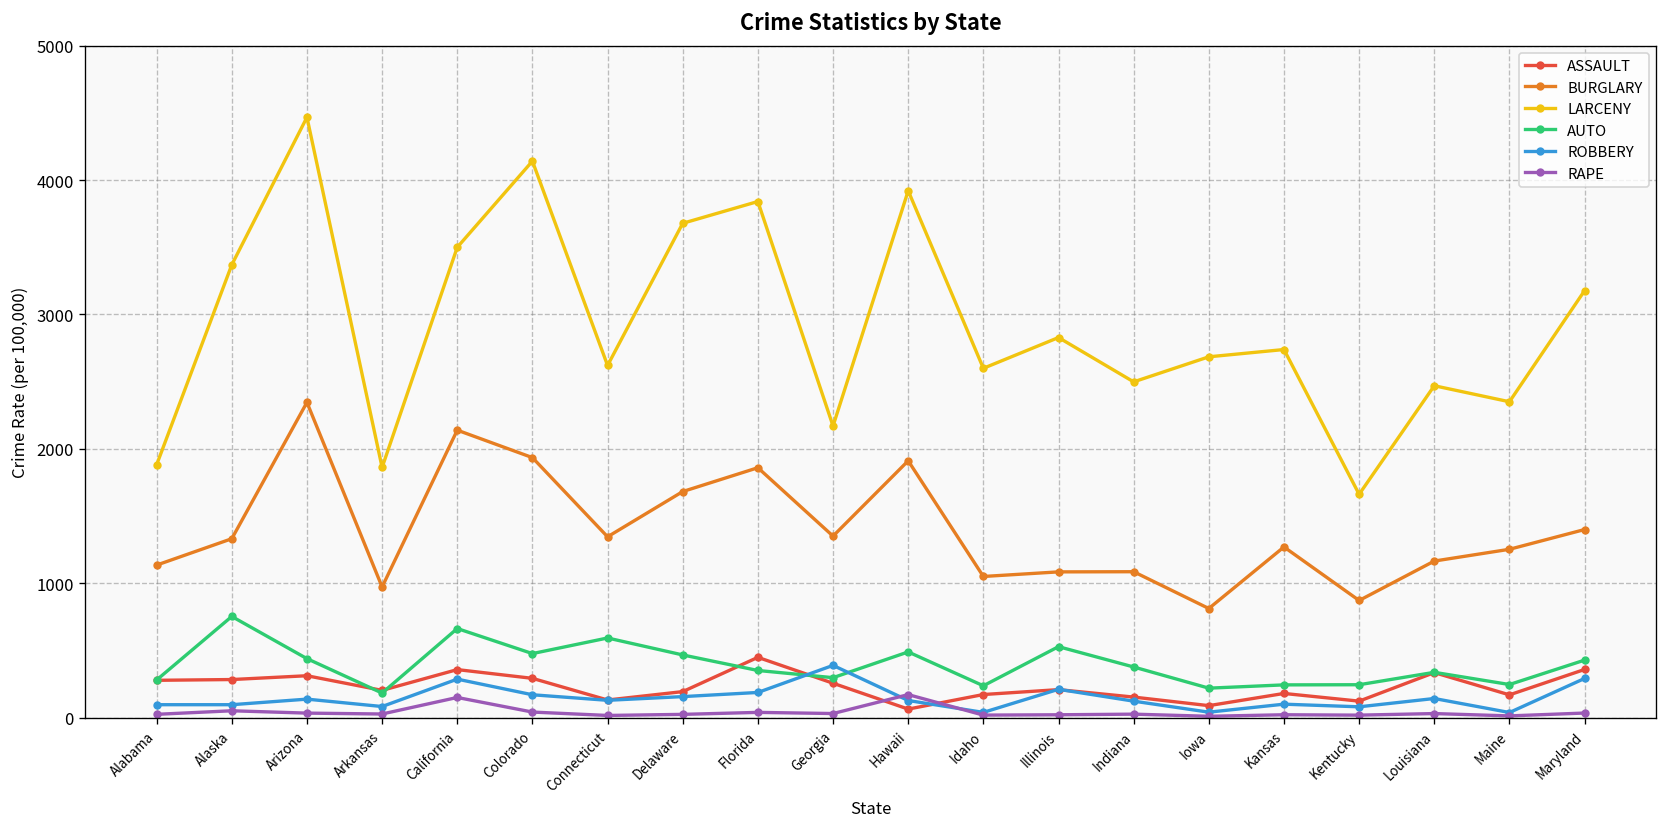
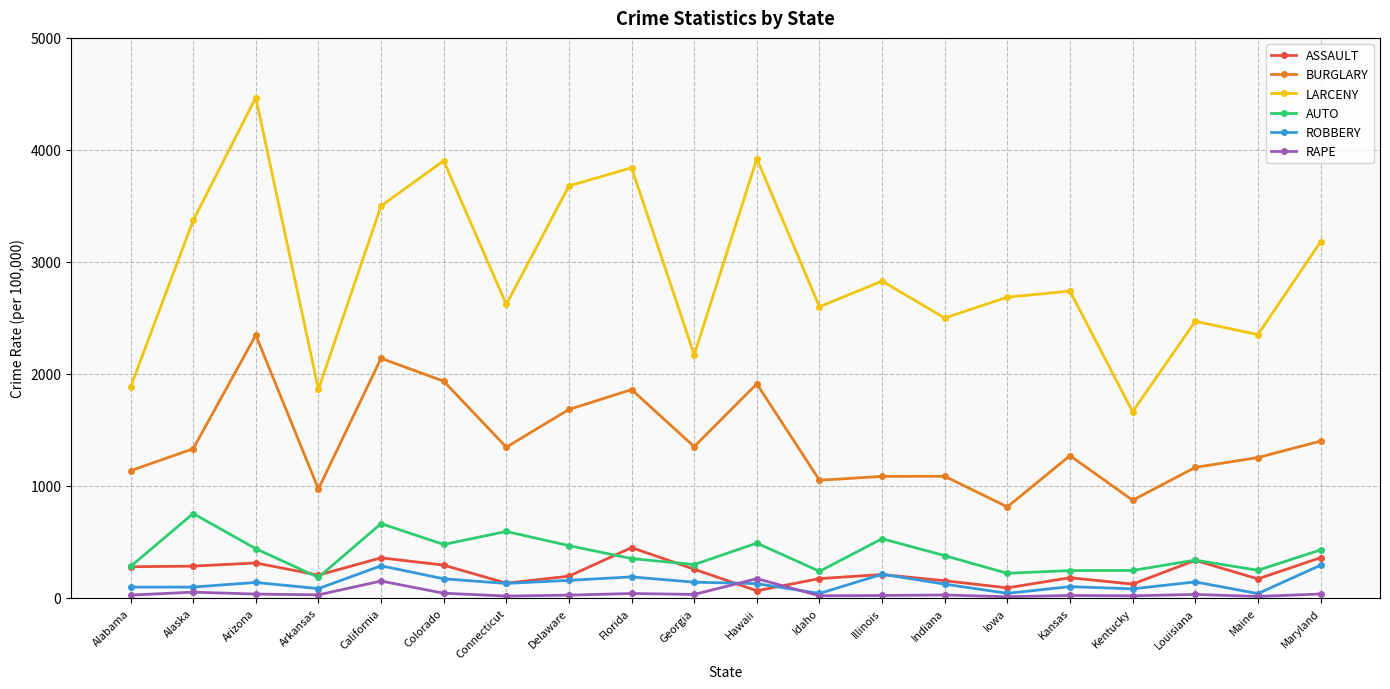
LARCENY, Colorado: 4140 -> 3900
ROBBERY, Georgia: 390 -> 140
